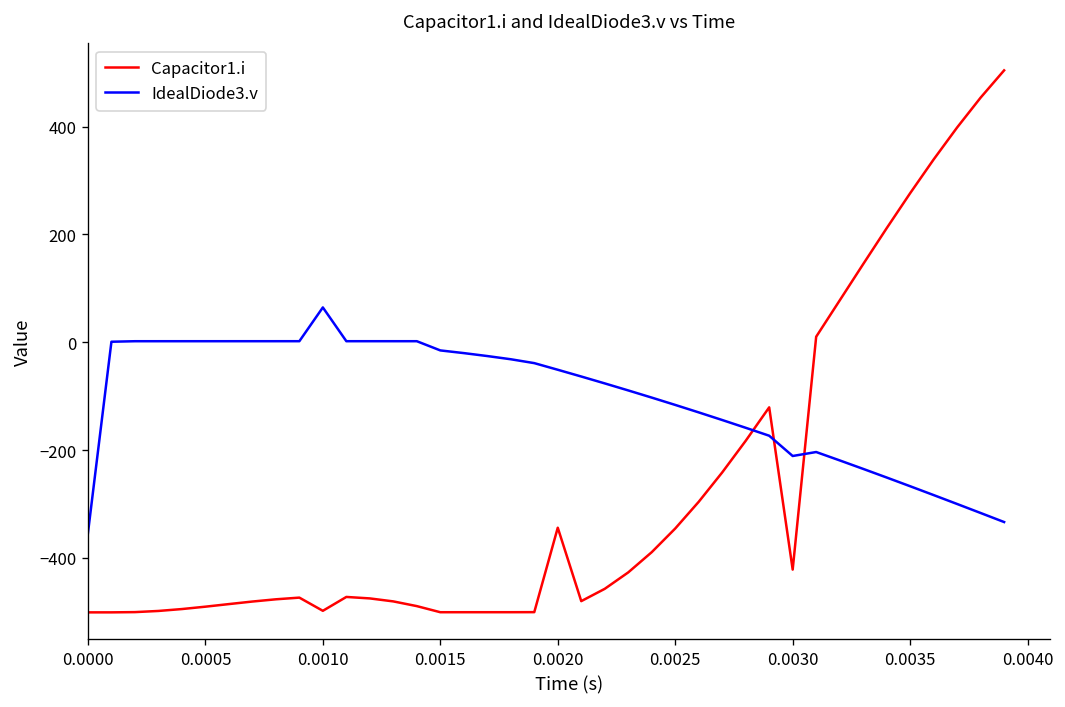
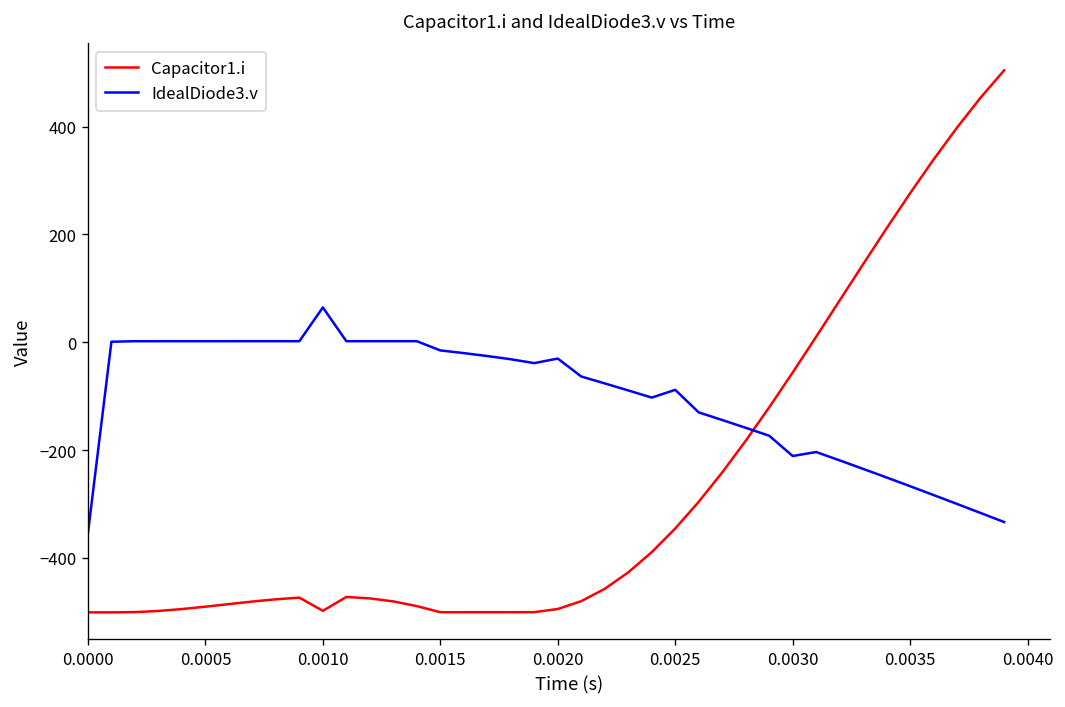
Capacitor1.i, 0.0020: -340 -> -490
IdealDiode3.v, 0.0020: -50 -> -30
IdealDiode3.v, 0.0025: -120 -> -90
Capacitor1.i, 0.0030: -420 -> -60
